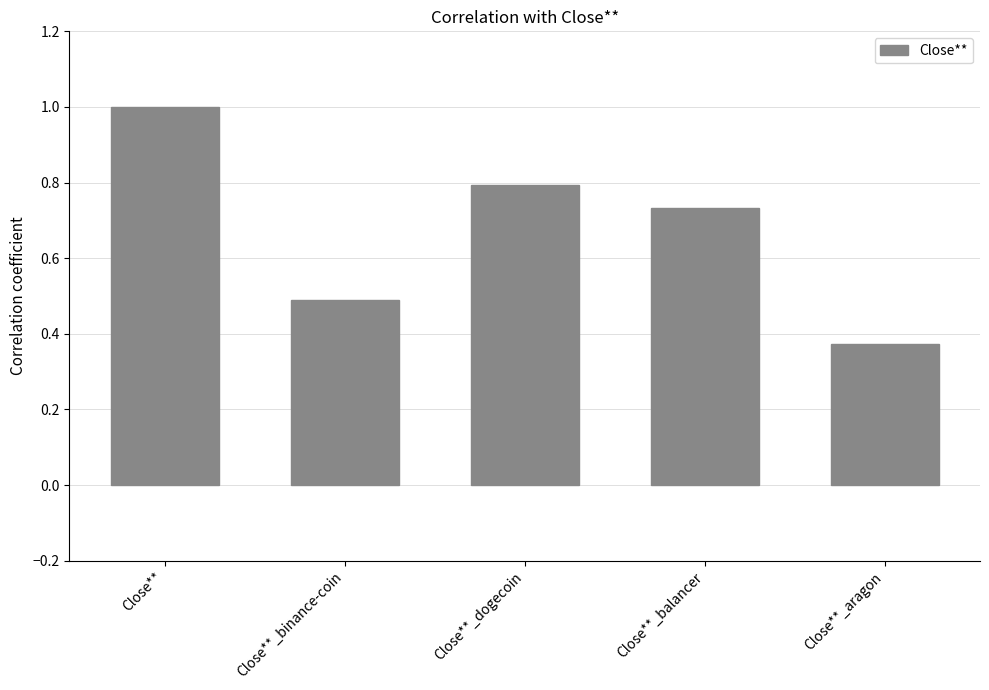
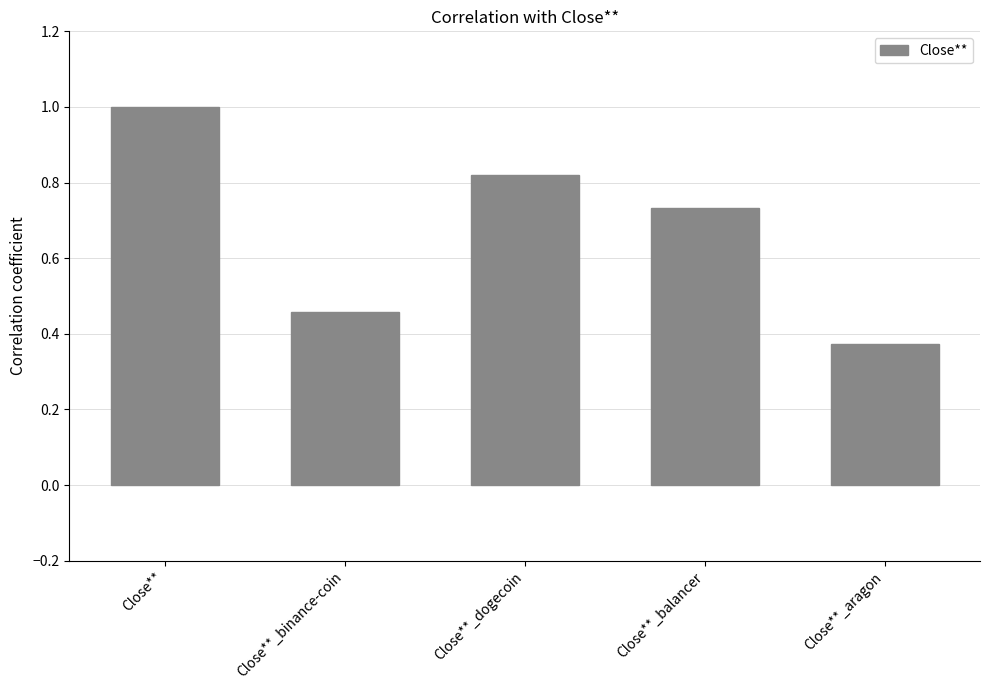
Close**_binance-coin: 0.49 -> 0.46
Close**_dogecoin: 0.79 -> 0.82
